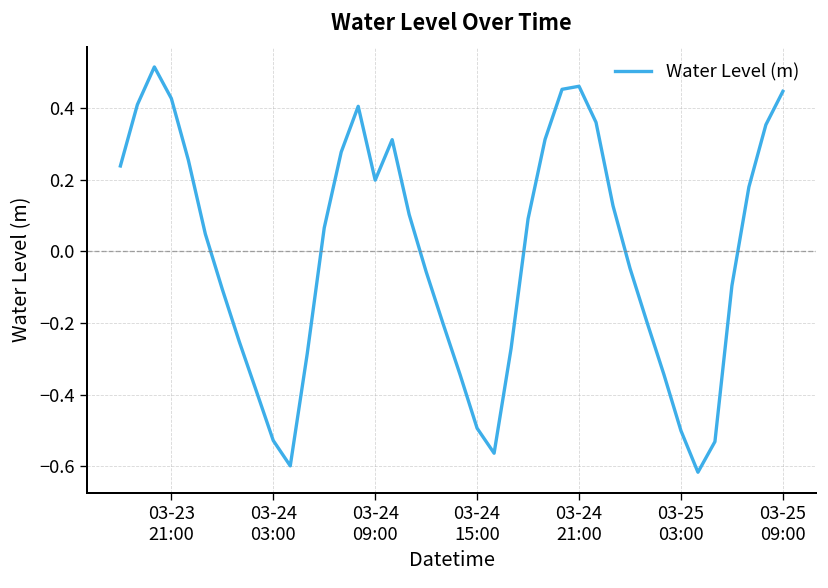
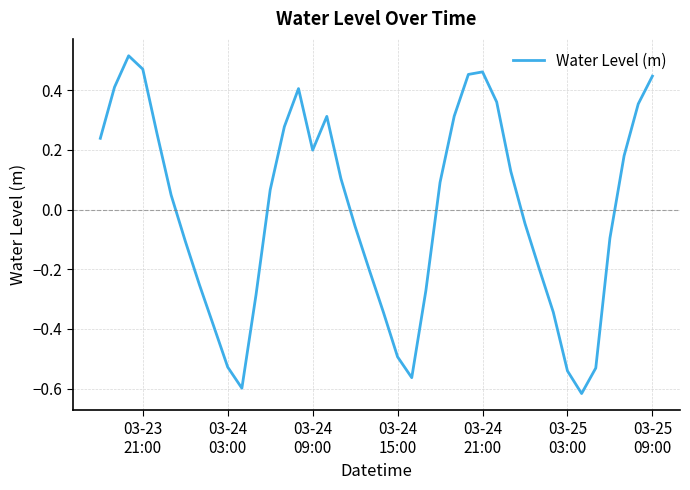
03-23 21:00: 0.43 -> 0.47
03-25 03:00: -0.50 -> -0.54
